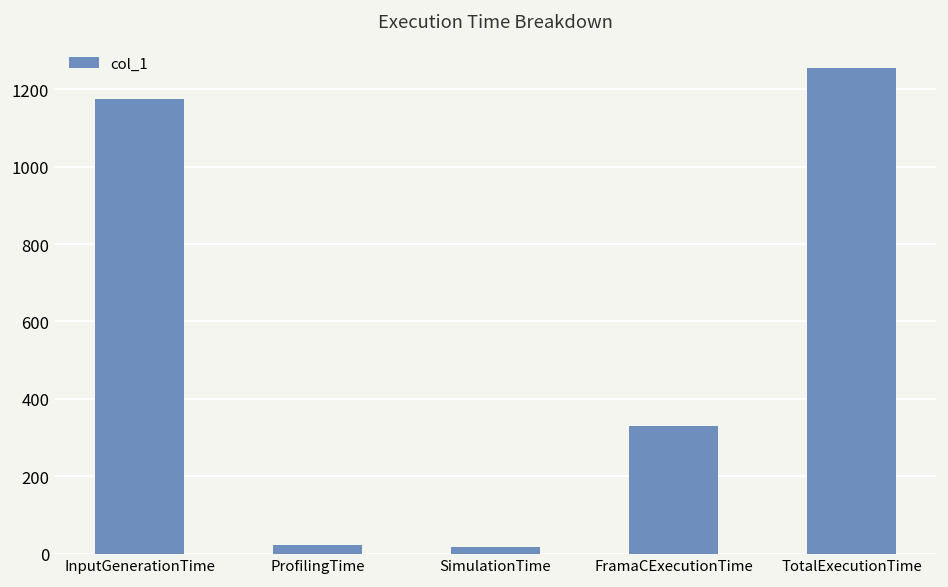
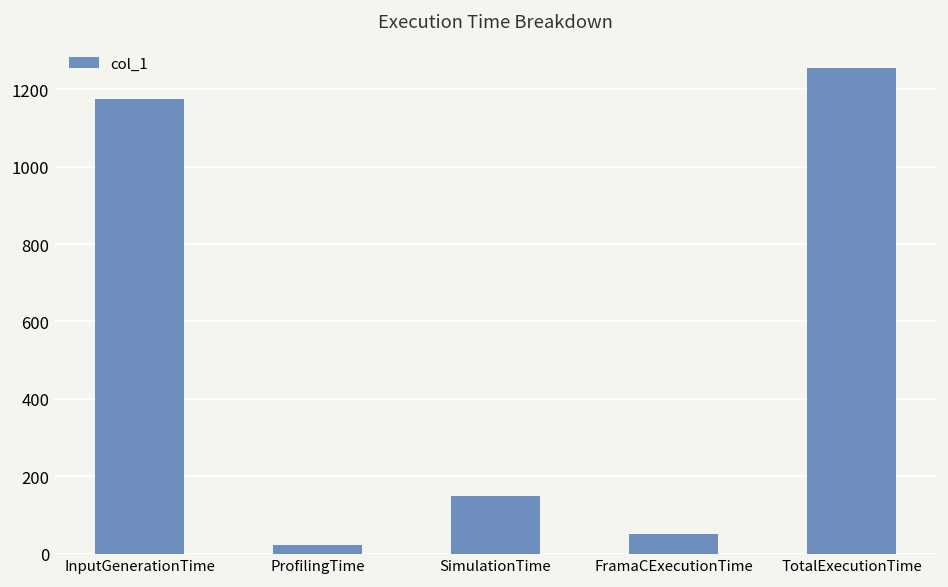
SimulationTime: 20 -> 150
FramaCExecutionTime: 330 -> 50
